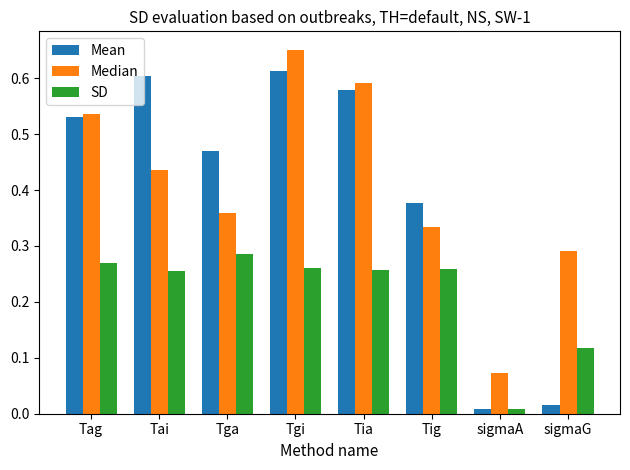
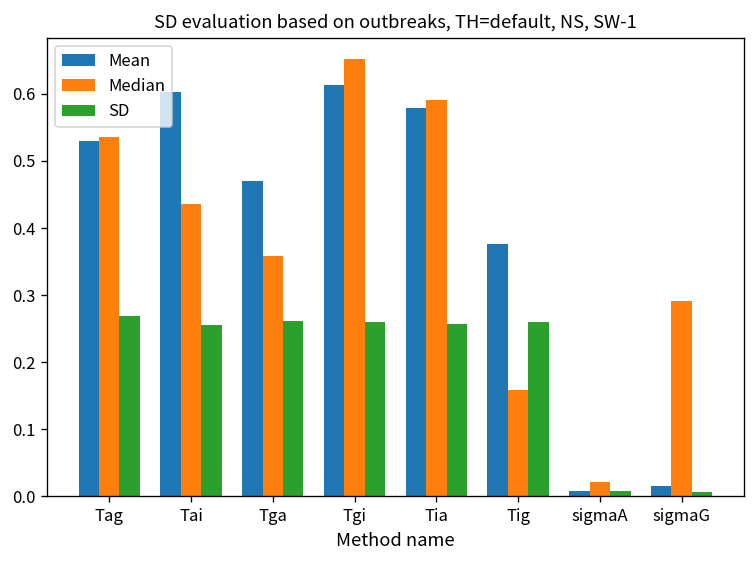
SD, Tga: 0.29 -> 0.26
Median, Tig: 0.33 -> 0.16
Median, sigmaA: 0.07 -> 0.02
SD, sigmaG: 0.12 -> 0.01
